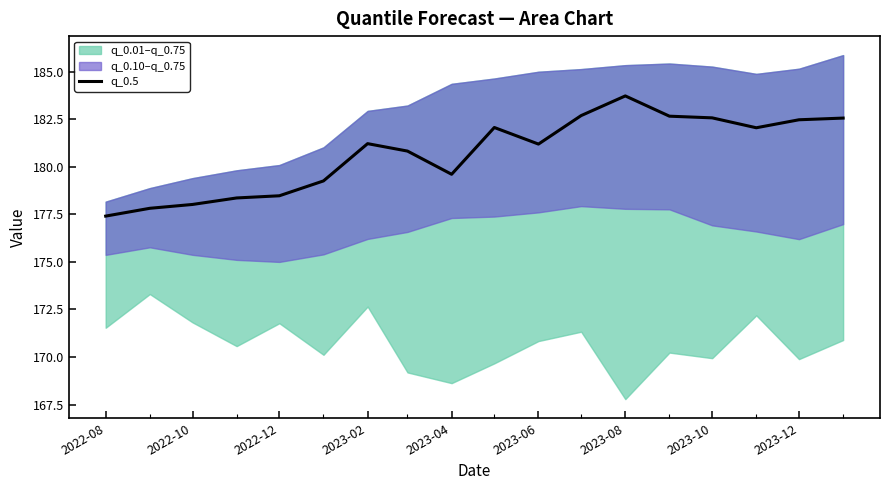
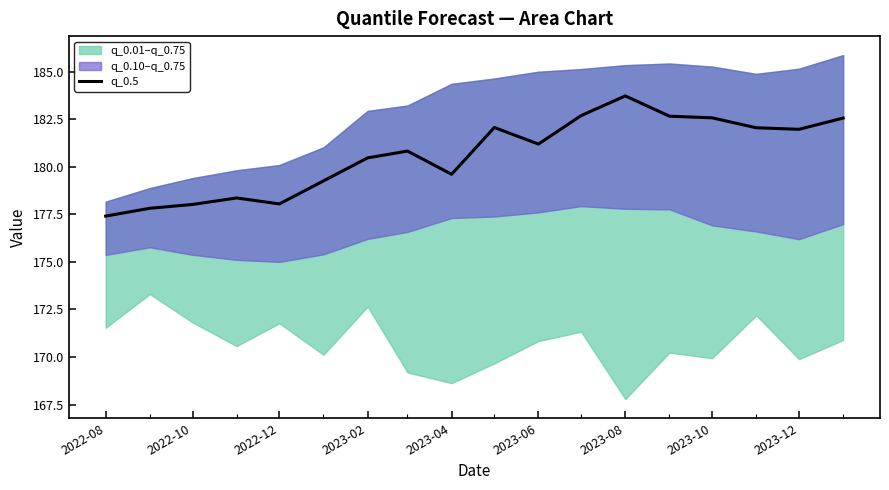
q_0.5, 2022-12: 178.5 -> 178.1
q_0.5, 2023-02: 181.2 -> 180.5
q_0.5, 2023-12: 182.5 -> 182.0
